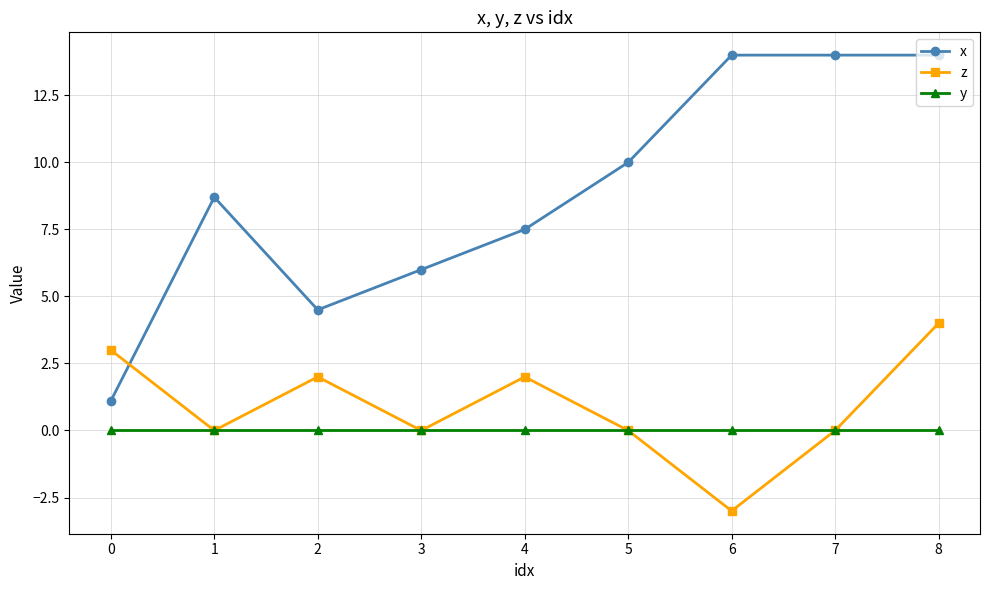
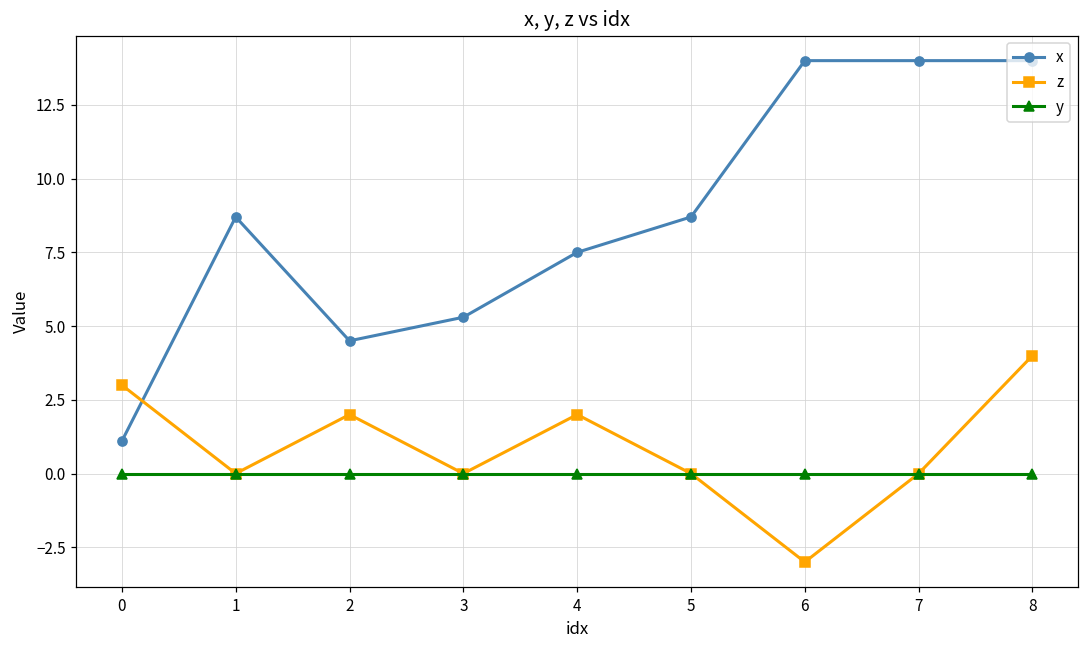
x, 3: 6.0 -> 5.3
x, 5: 10.0 -> 8.7
